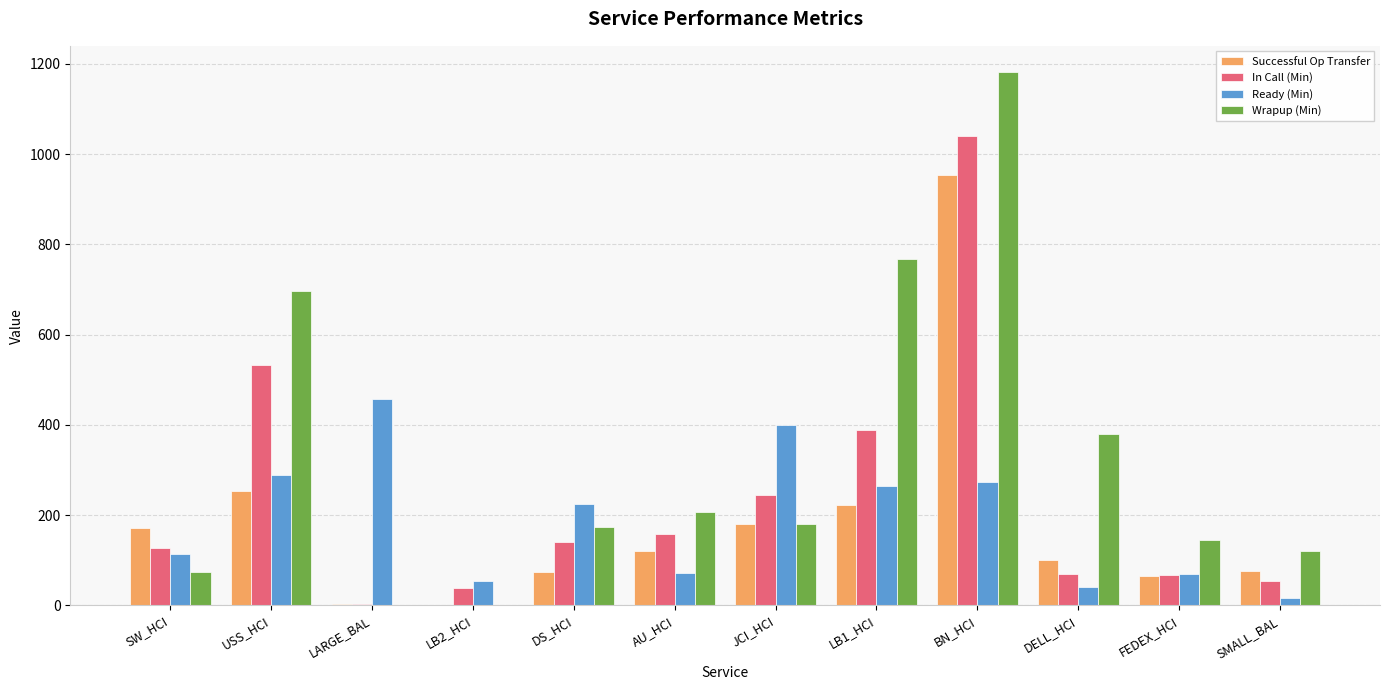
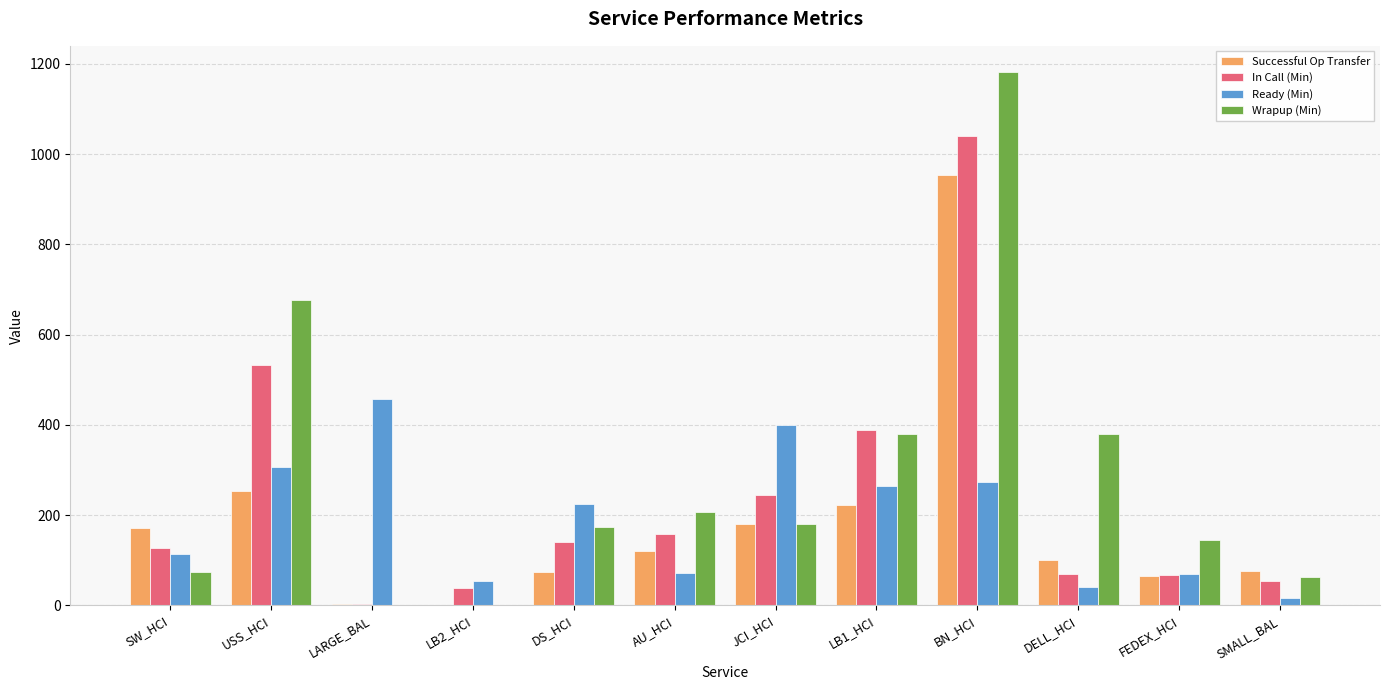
Ready (Min), USS_HCI: 290 -> 310
Wrapup (Min), USS_HCI: 700 -> 680
Wrapup (Min), LB1_HCI: 770 -> 380
Wrapup (Min), SMALL_BAL: 120 -> 60
